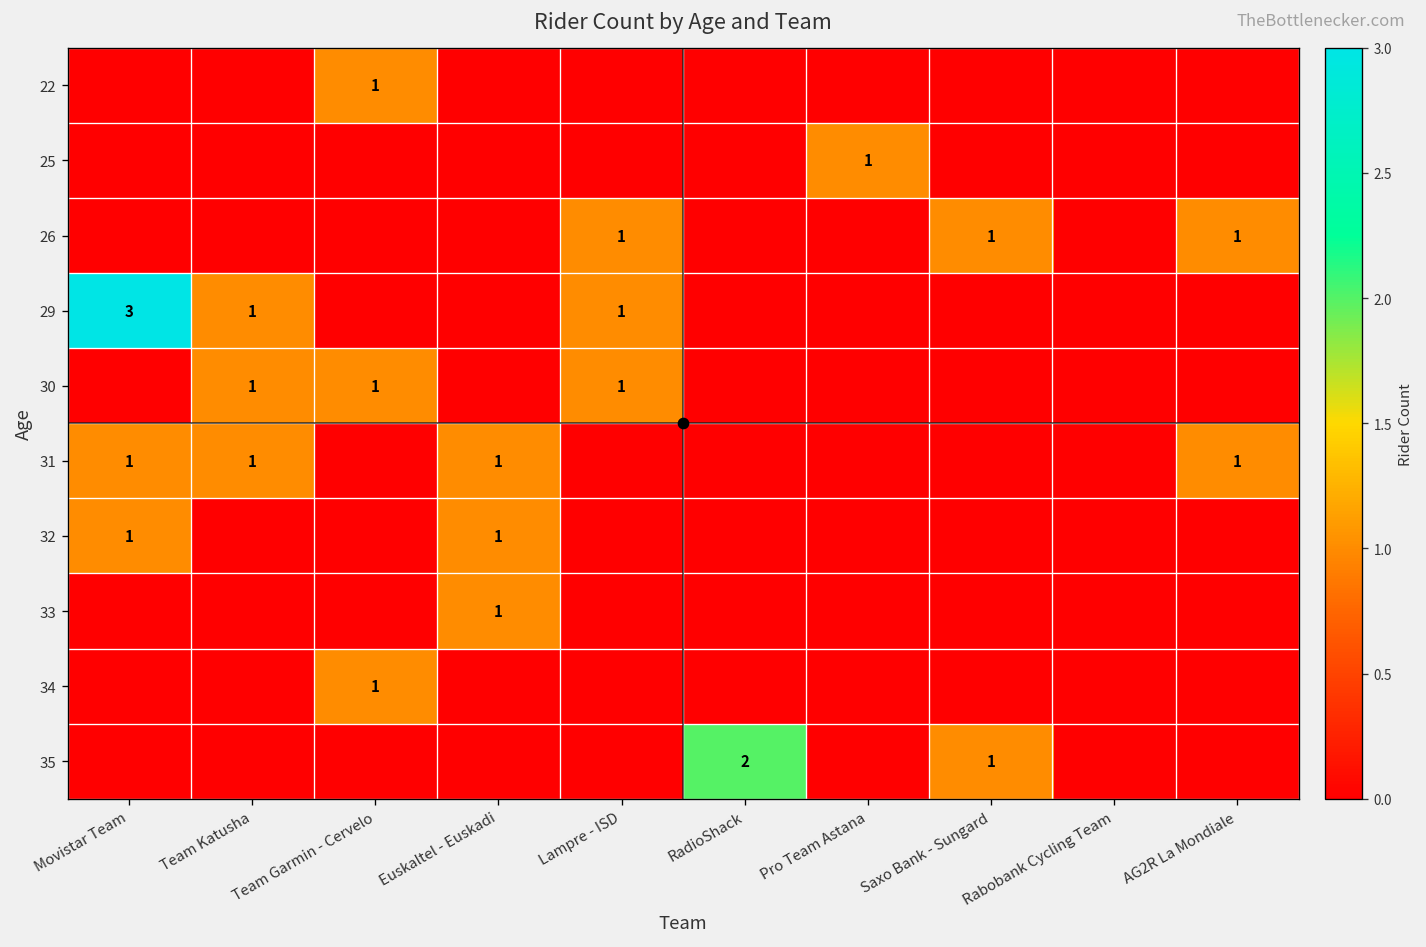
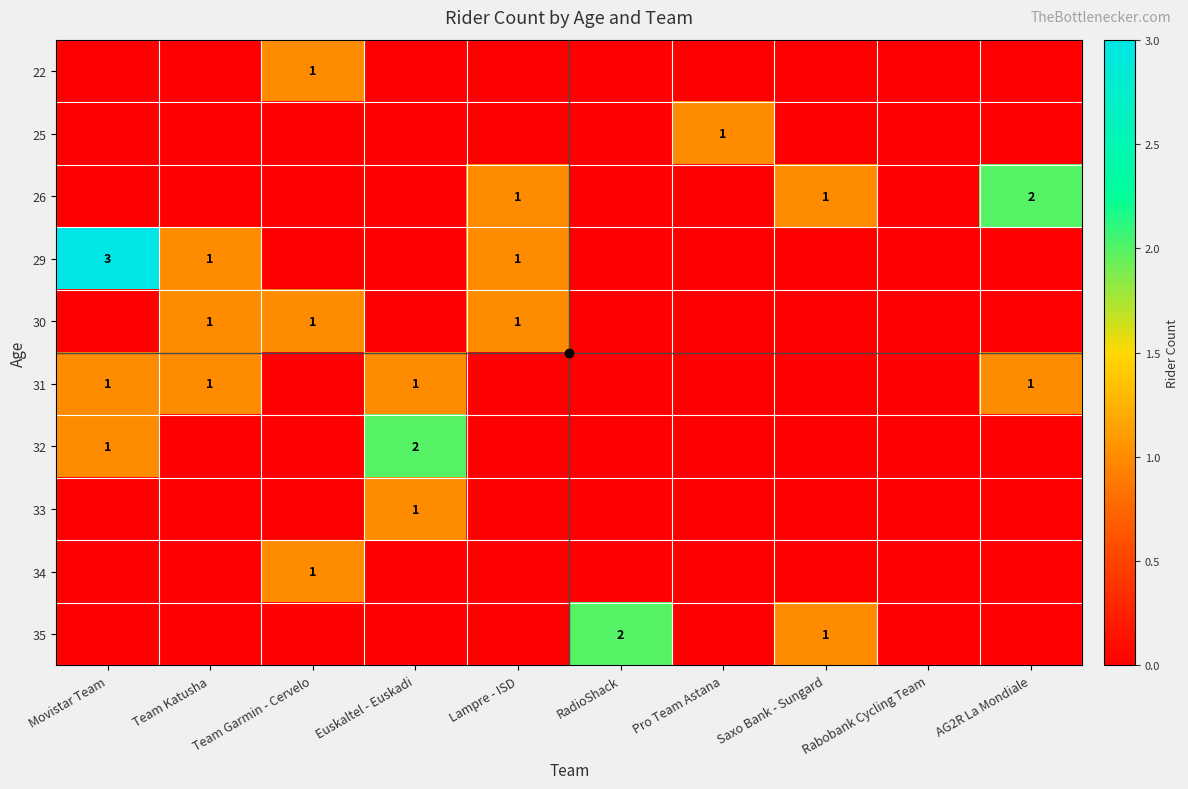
26, AG2R La Mondiale: 1 -> 2
32, Euskaltel - Euskadi: 1 -> 2
